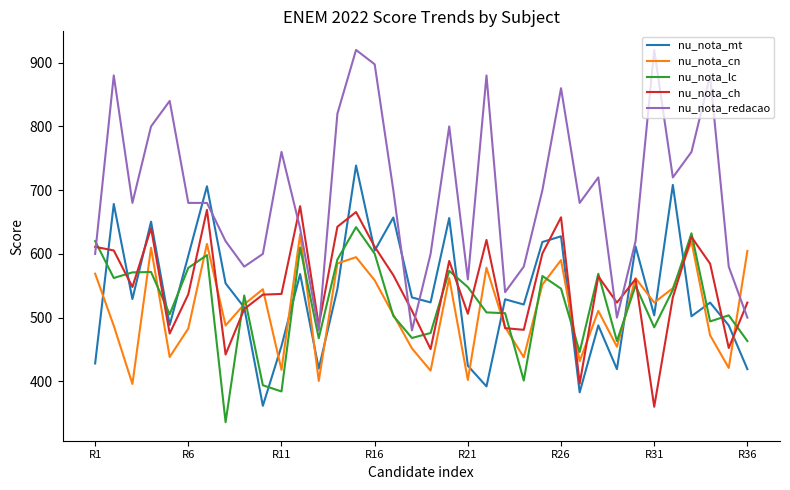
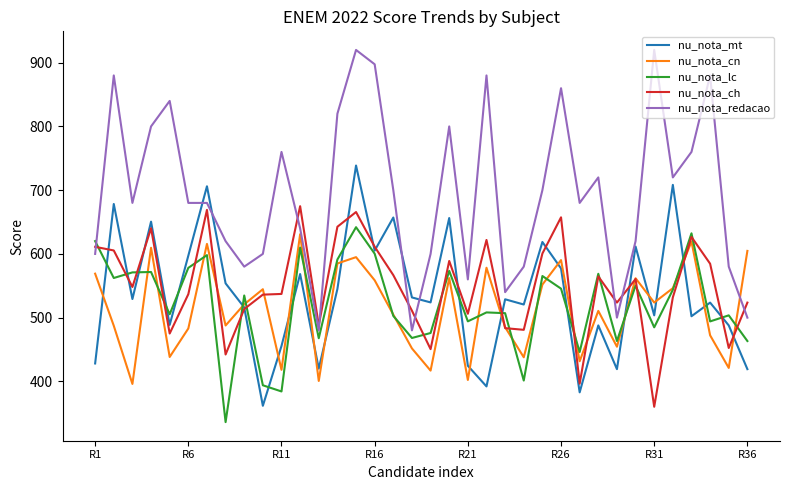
nu_nota_lc, R21: 550 -> 490
nu_nota_mt, R26: 630 -> 580
